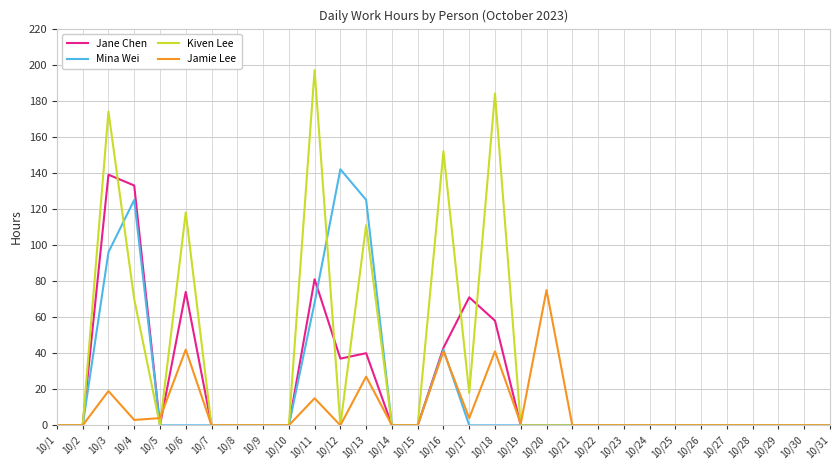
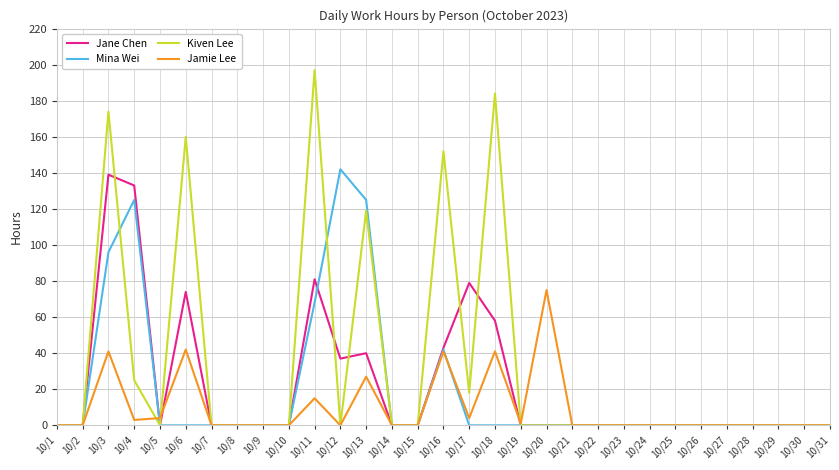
Jamie Lee, 10/3: 19 -> 41
Kiven Lee, 10/4: 70 -> 25
Kiven Lee, 10/6: 118 -> 160
Kiven Lee, 10/13: 111 -> 119
Jane Chen, 10/17: 71 -> 79
